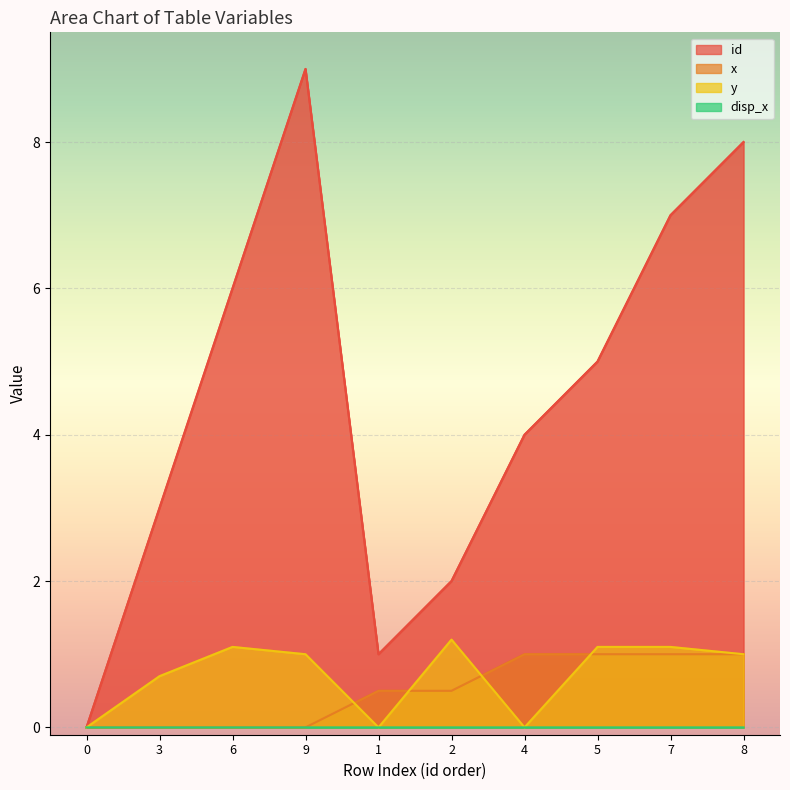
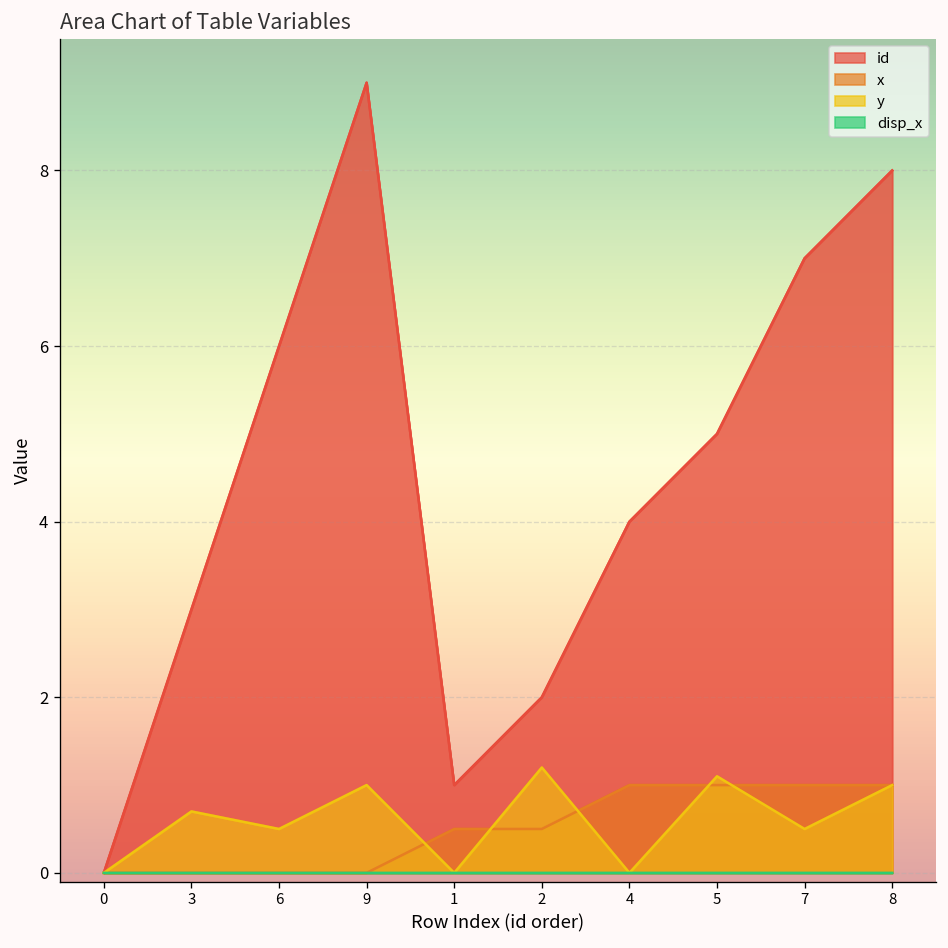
y, 6: 1.1 -> 0.5
y, 7: 1.1 -> 0.5
